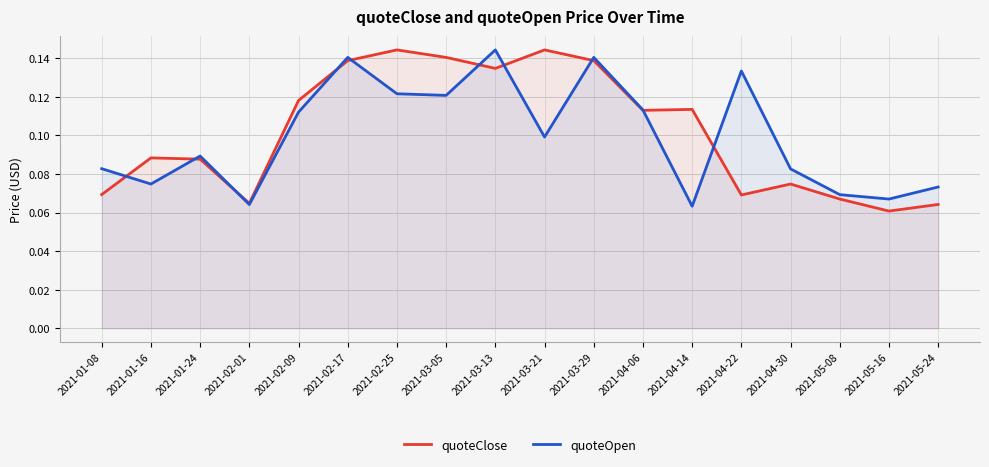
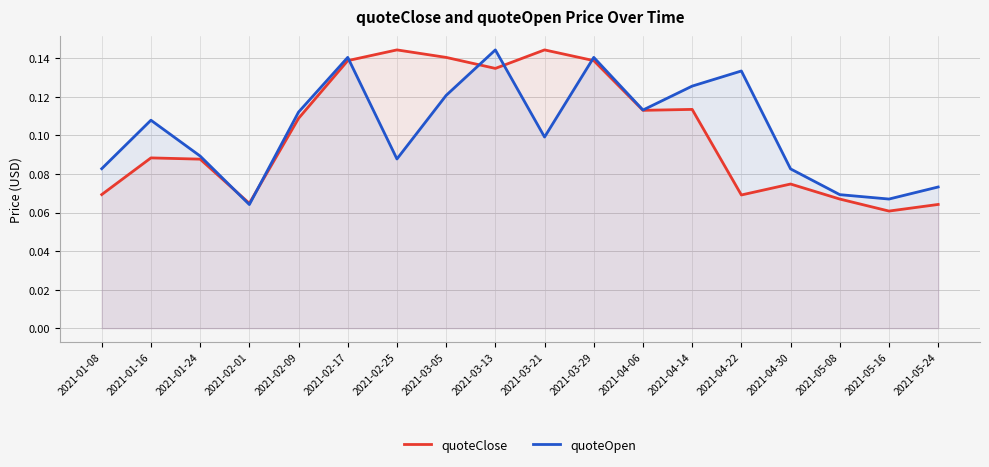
quoteOpen, 2021-01-16: 0.075 -> 0.108
quoteClose, 2021-02-09: 0.118 -> 0.109
quoteOpen, 2021-02-25: 0.122 -> 0.088
quoteOpen, 2021-04-14: 0.063 -> 0.126
